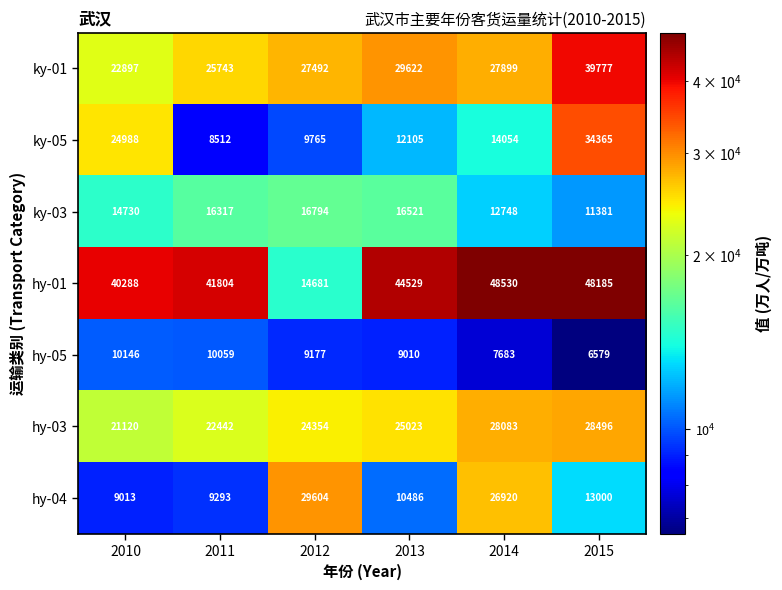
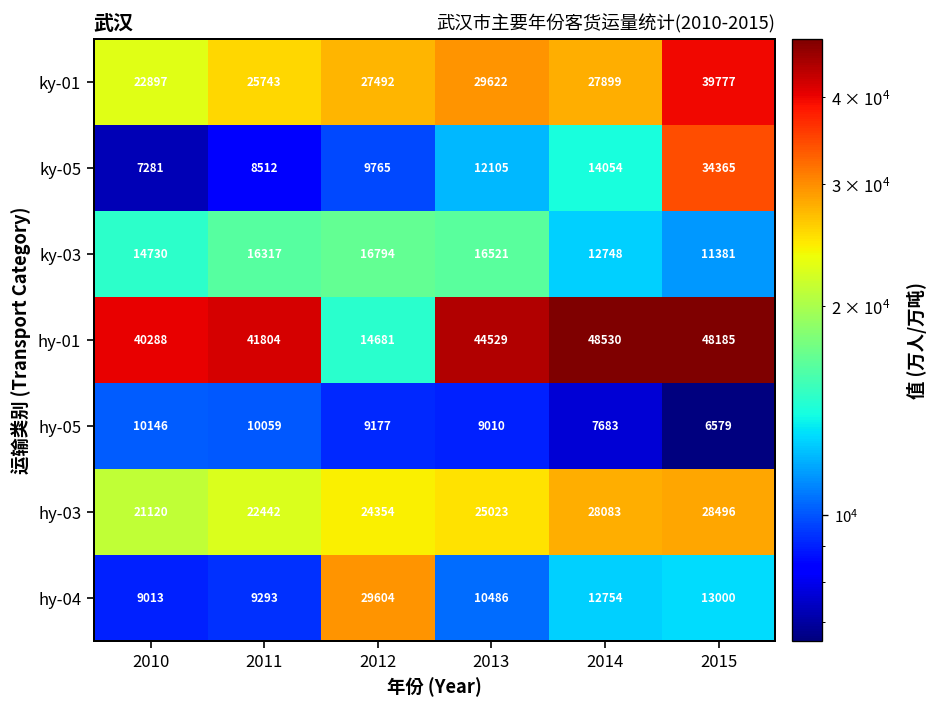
ky-05, 2010: 24988 -> 7281
hy-04, 2014: 26920 -> 12754
